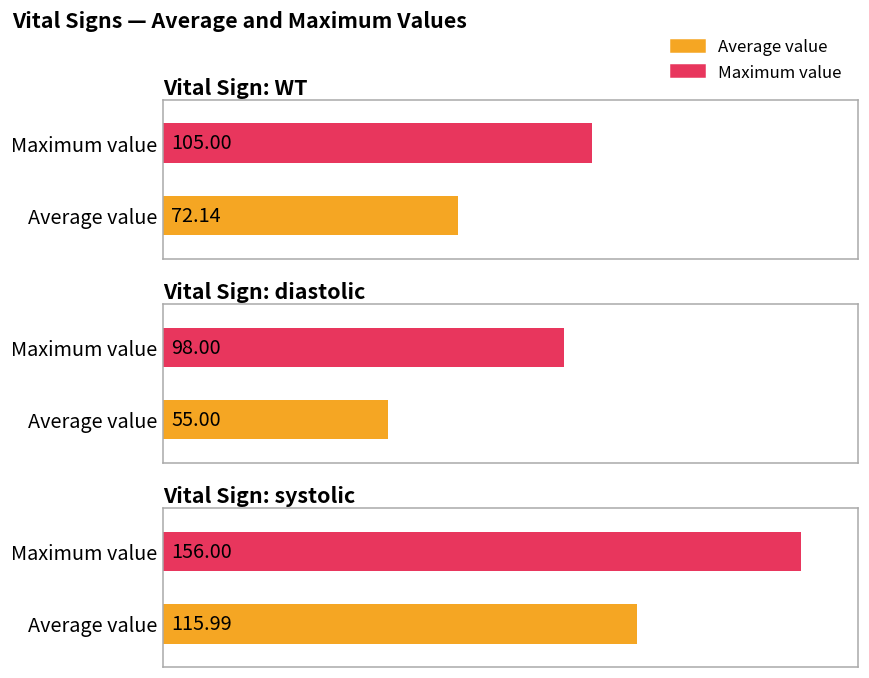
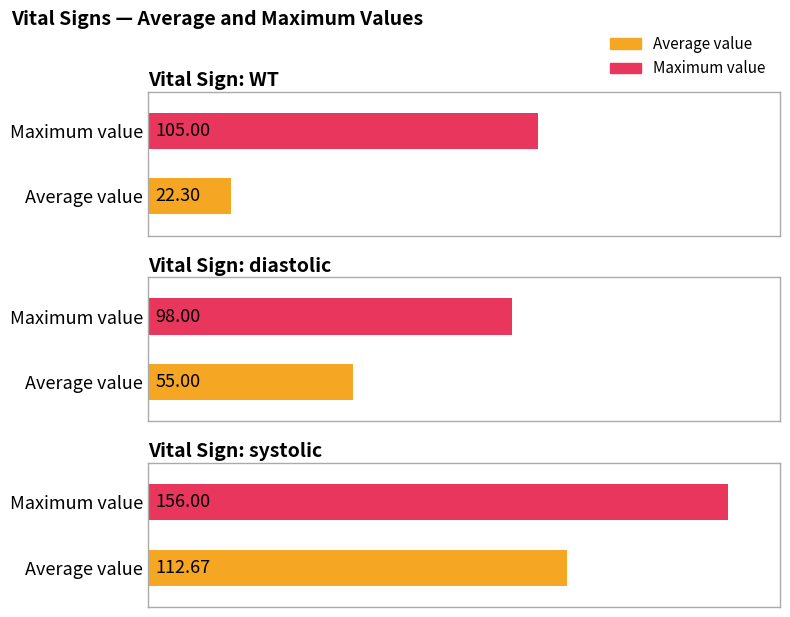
Vital Sign: WT, Average value: 72.14 -> 22.30
Vital Sign: systolic, Average value: 115.99 -> 112.67
